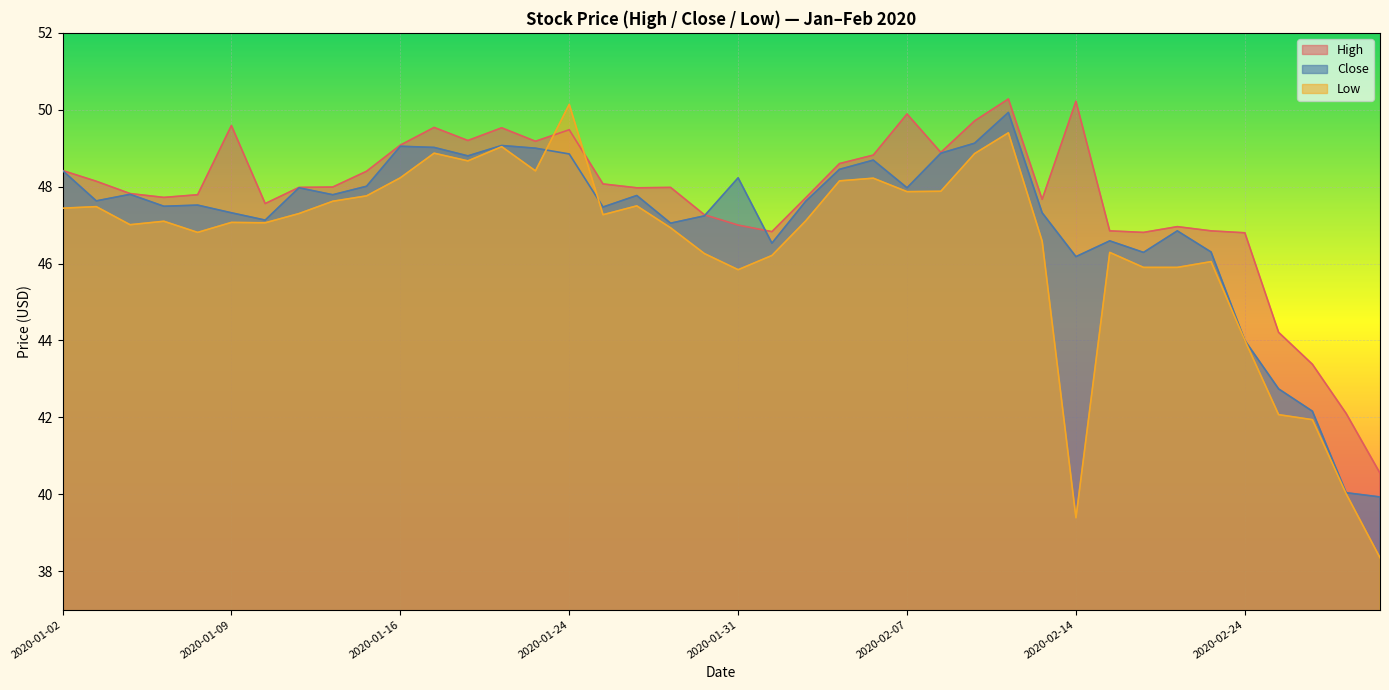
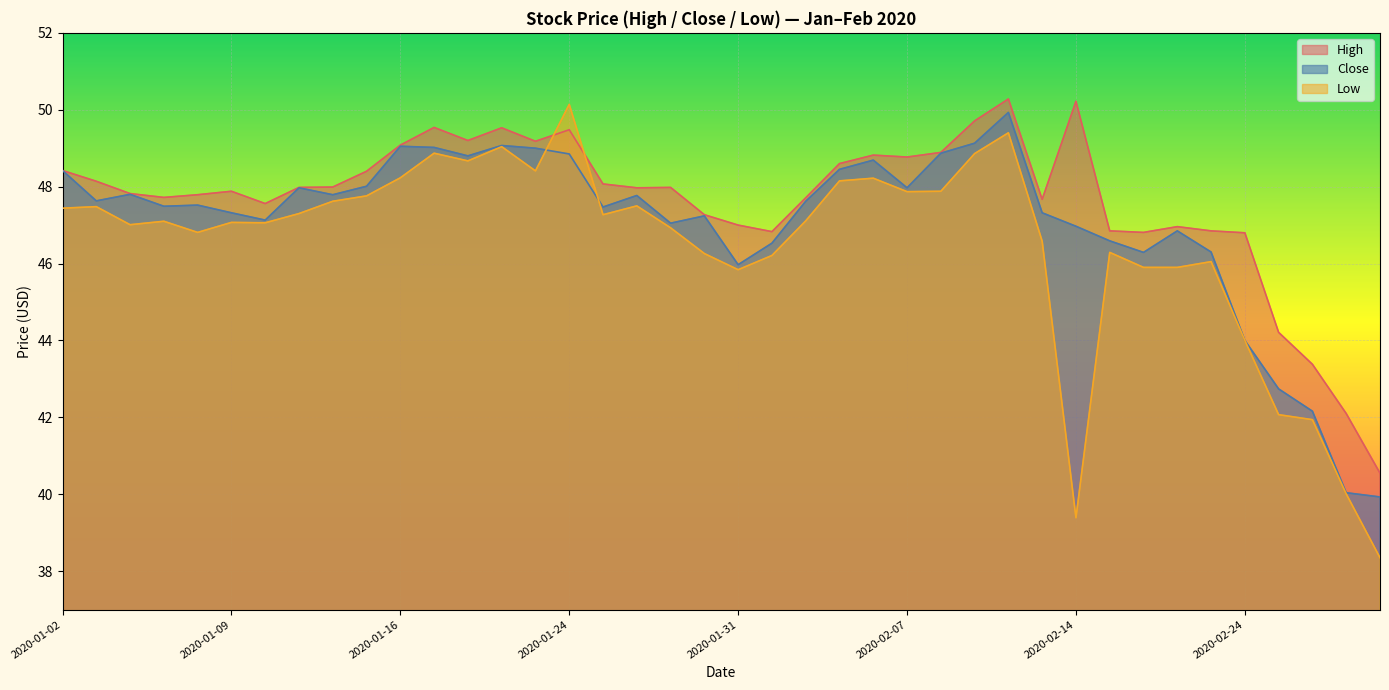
High, 2020-01-09: 49.6 -> 47.9
Close, 2020-01-31: 48.2 -> 46.0
High, 2020-02-07: 49.9 -> 48.8
Close, 2020-02-14: 46.2 -> 47.0
